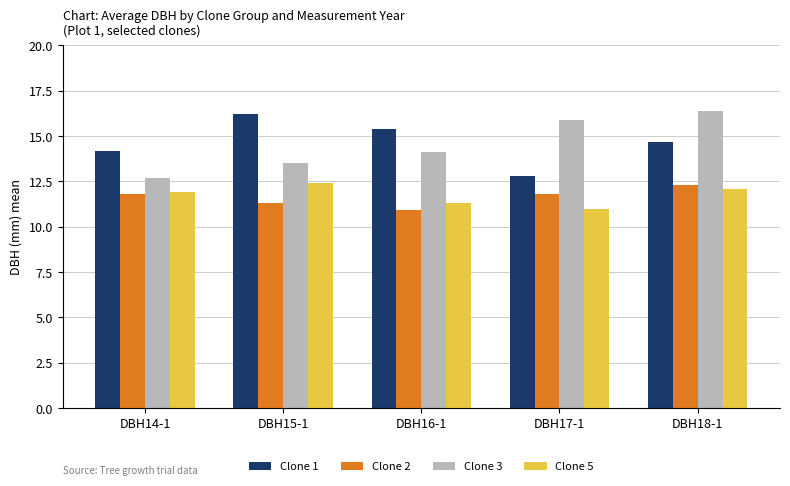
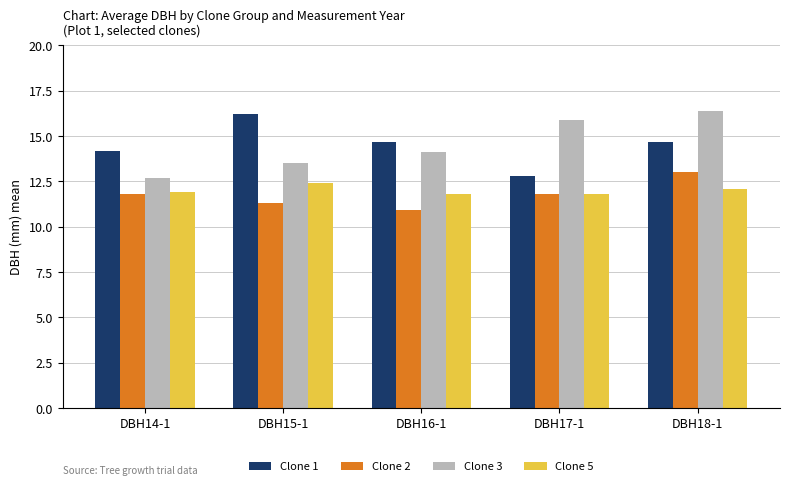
Clone 1, DBH16-1: 15.4 -> 14.7
Clone 5, DBH16-1: 11.3 -> 11.8
Clone 5, DBH17-1: 11.0 -> 11.8
Clone 2, DBH18-1: 12.3 -> 13.0
